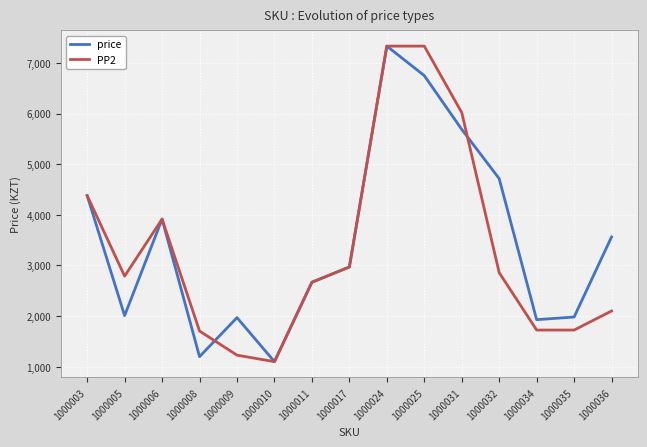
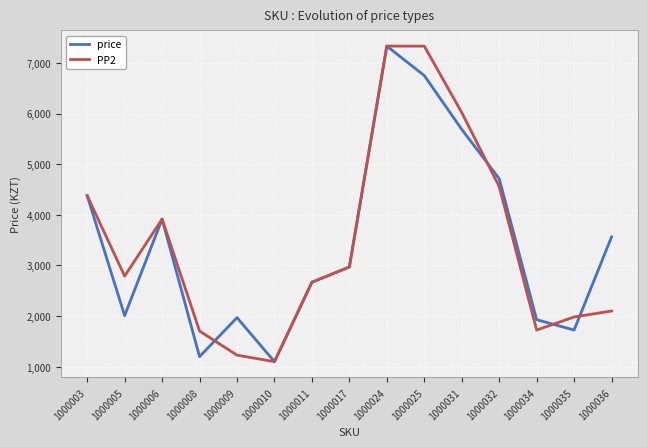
PP2, 1000032: 2,900 -> 4,600
price, 1000035: 2,000 -> 1,700
PP2, 1000035: 1,700 -> 2,000
